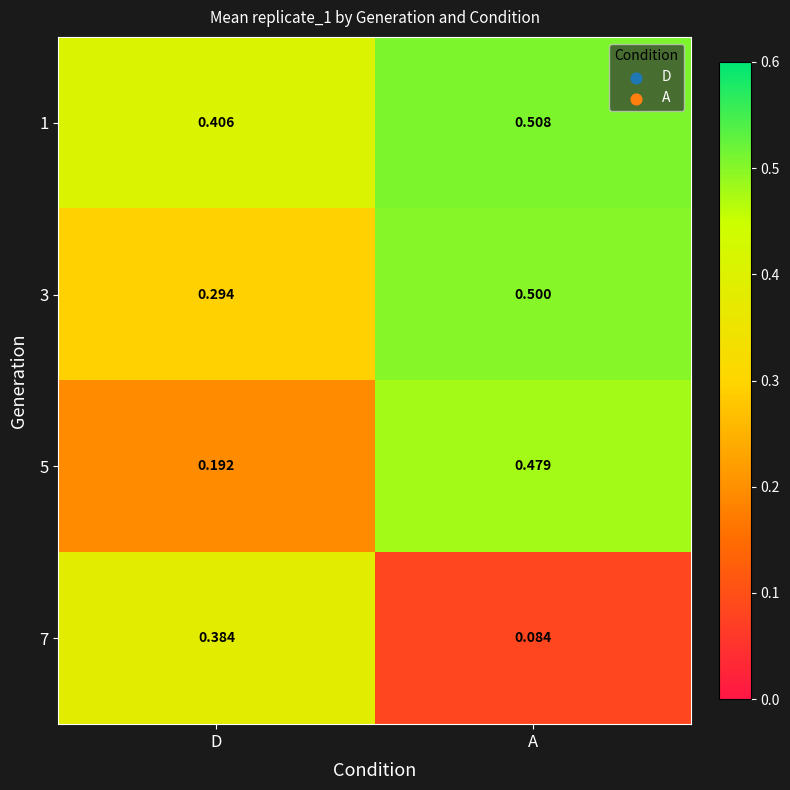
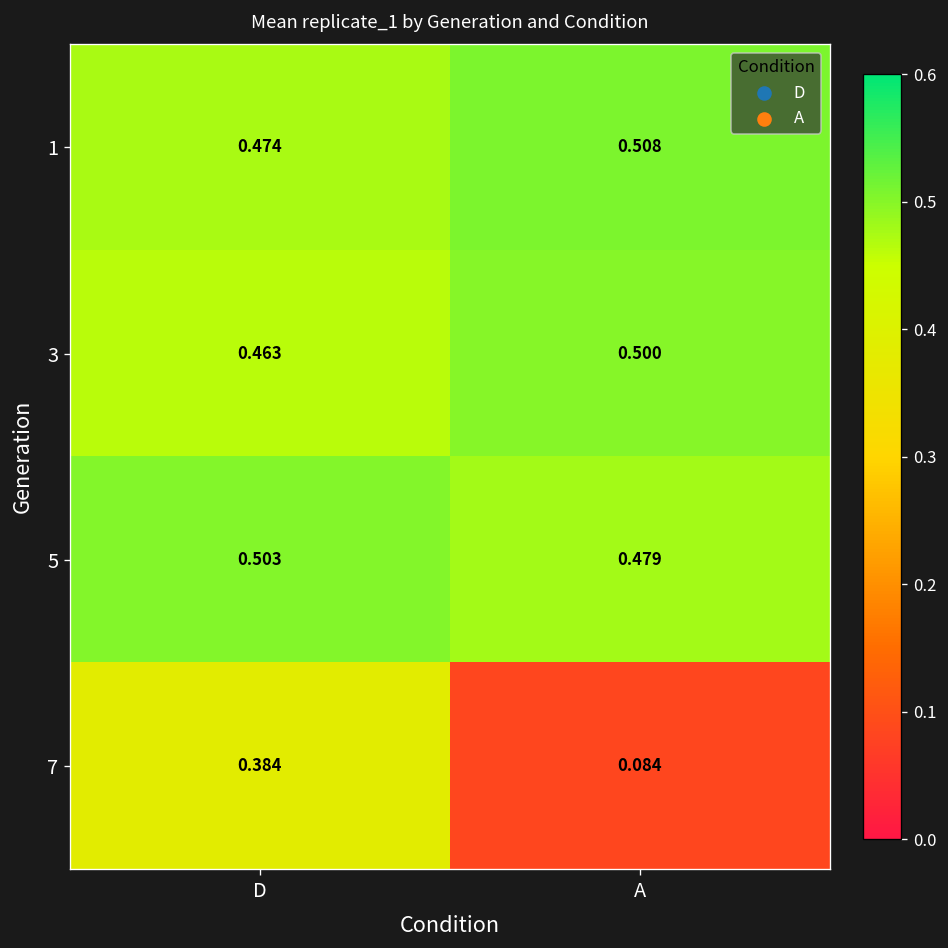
1, D: 0.406 -> 0.474
3, D: 0.294 -> 0.463
5, D: 0.192 -> 0.503
